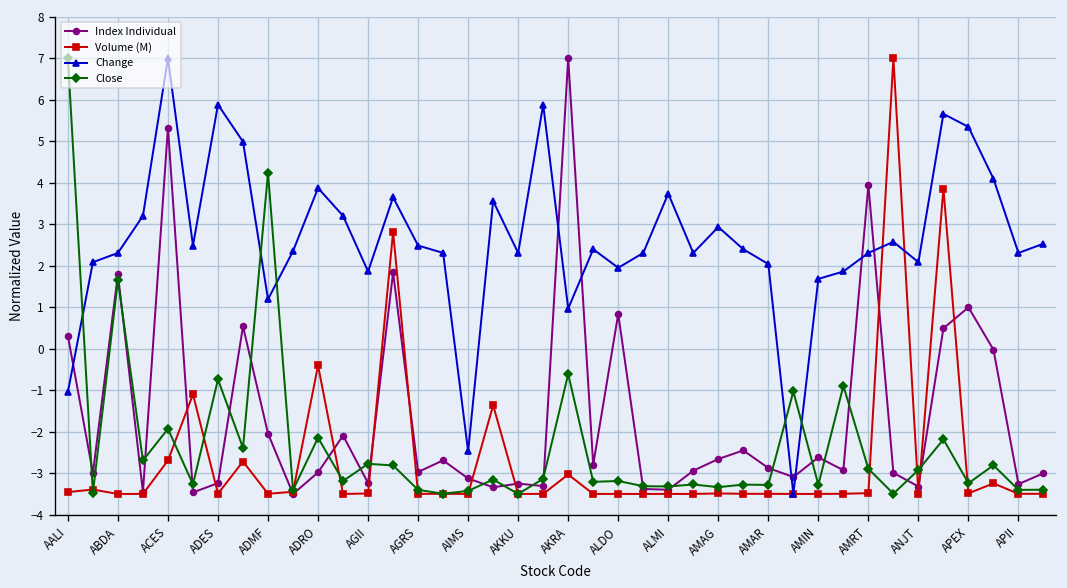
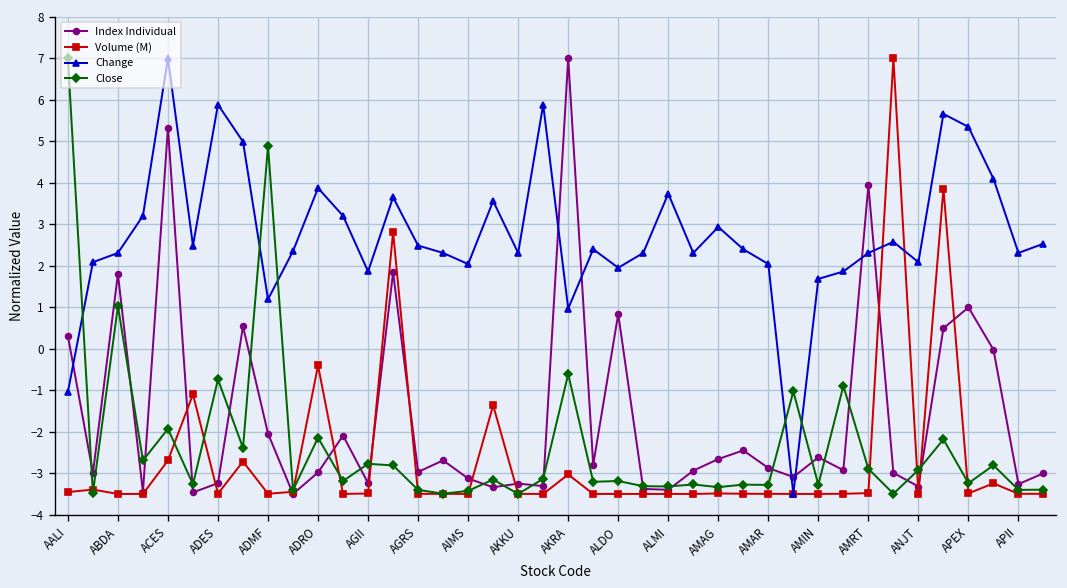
Close, ABDA: 1.6 -> 1.0
Close, ADMF: 4.2 -> 4.9
Change, AIMS: -2.5 -> 2.0
